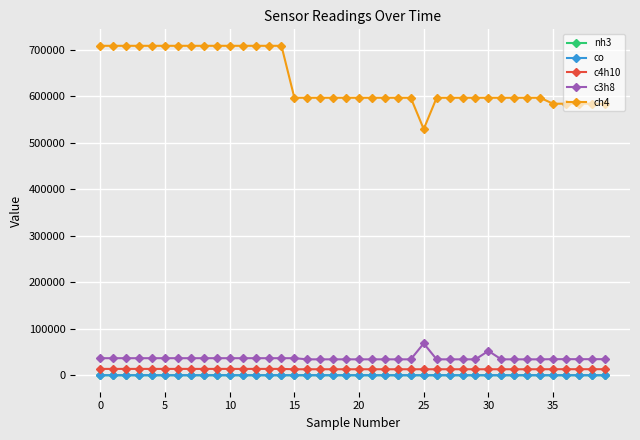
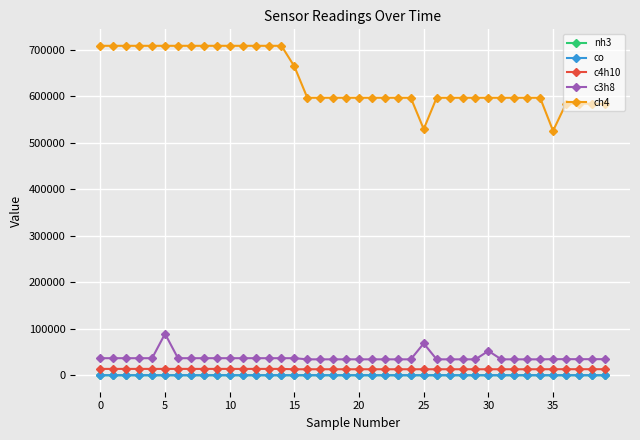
c3h8, 5: 40000 -> 90000
ch4, 15: 600000 -> 660000
ch4, 35: 580000 -> 530000
